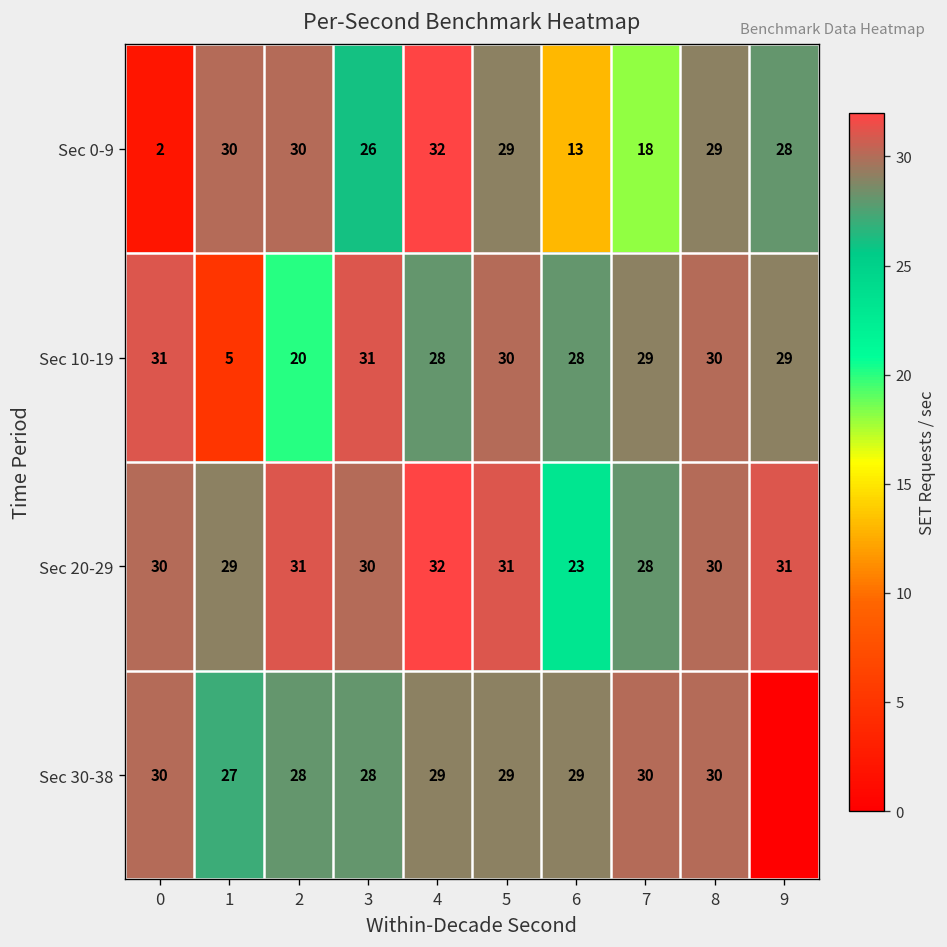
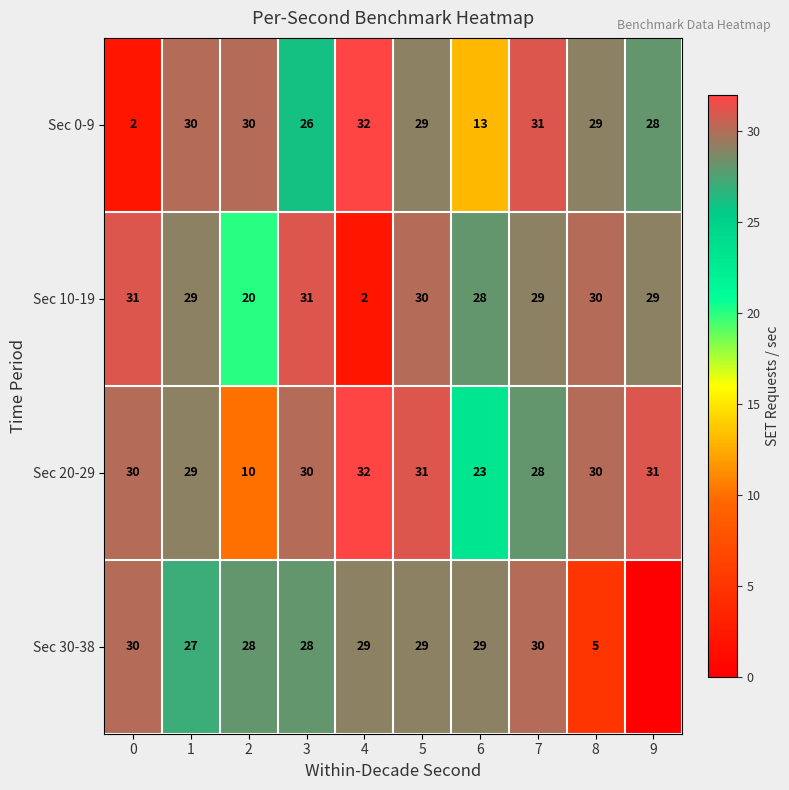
Sec 0-9, 7: 18 -> 31
Sec 10-19, 1: 5 -> 29
Sec 10-19, 4: 28 -> 2
Sec 20-29, 2: 31 -> 10
Sec 30-38, 8: 30 -> 5
